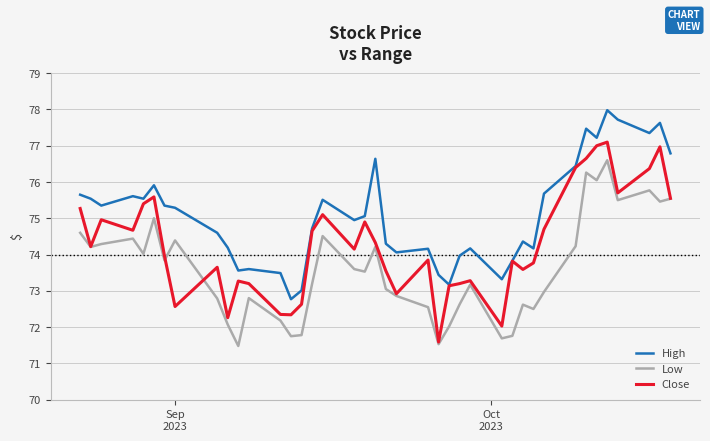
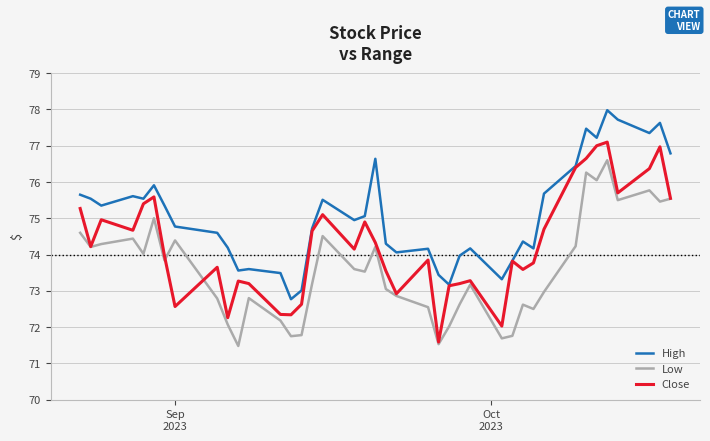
High, Sep 2023: 75.3 -> 74.8
